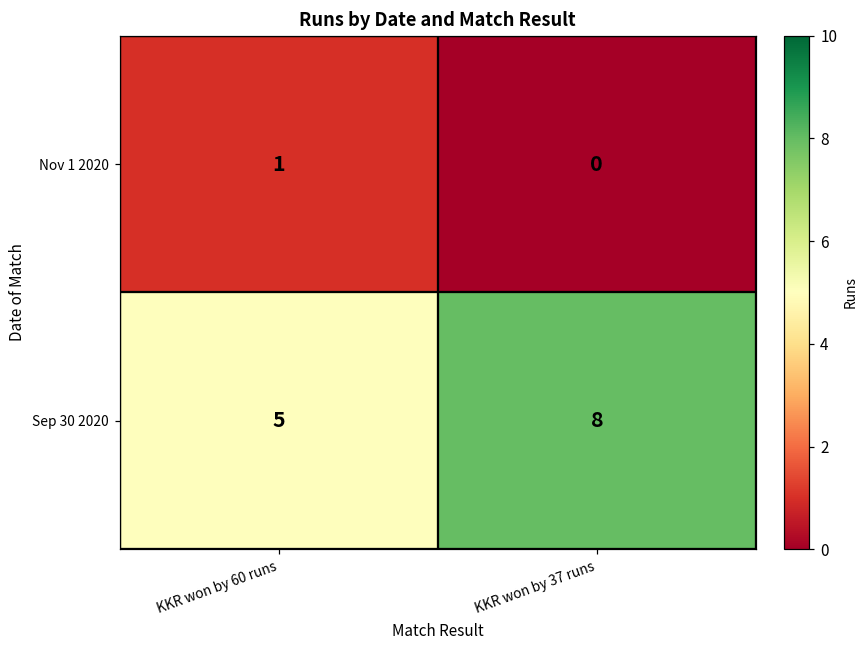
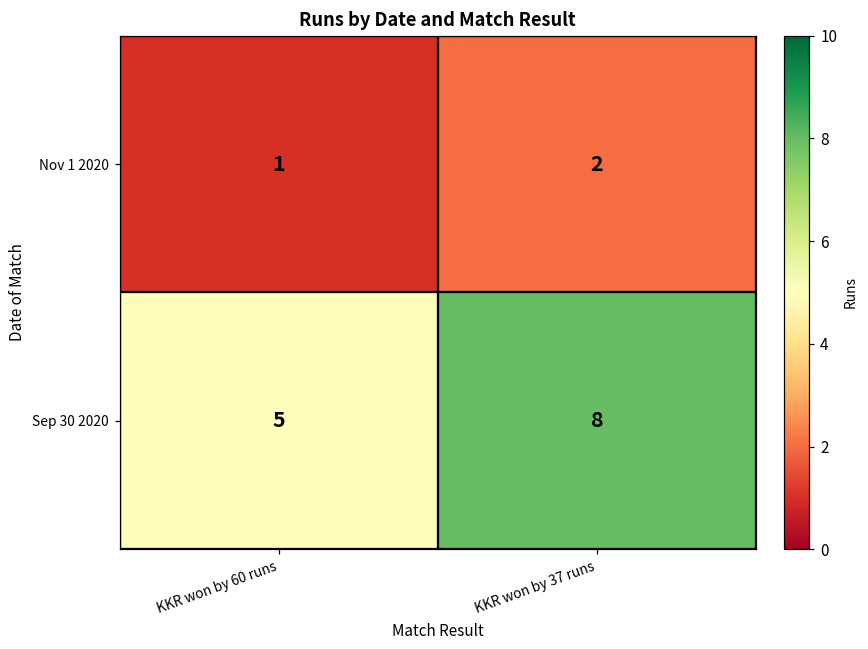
Nov 1 2020, KKR won by 37 runs: 0 -> 2
